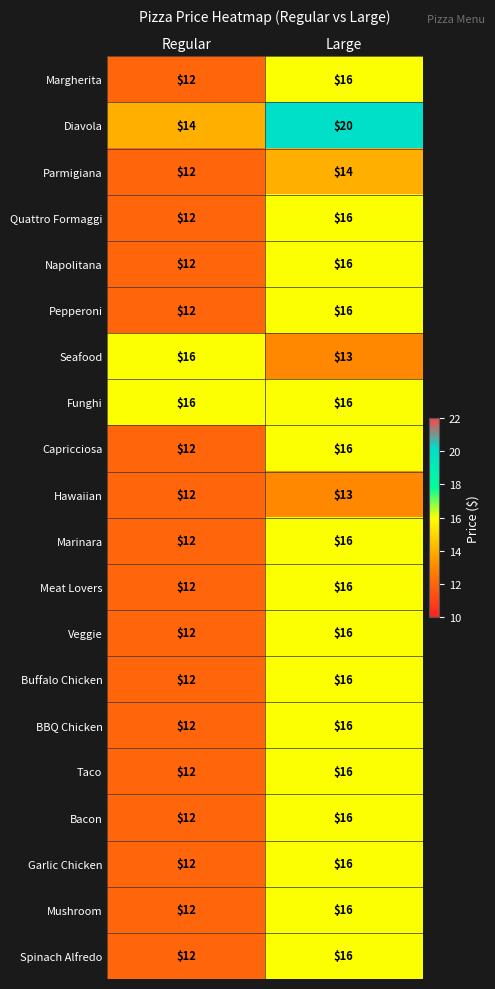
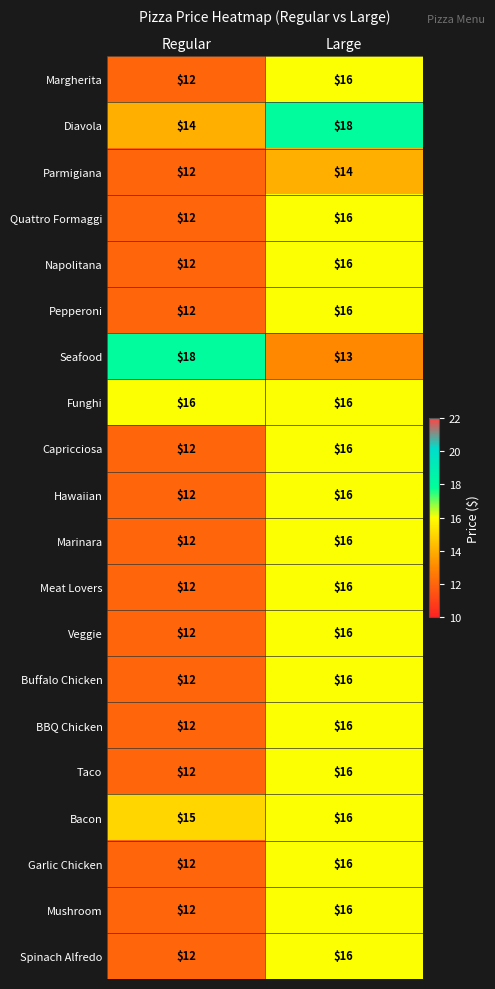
Diavola, Large: $20 -> $18
Seafood, Regular: $16 -> $18
Hawaiian, Large: $13 -> $16
Bacon, Regular: $12 -> $15
